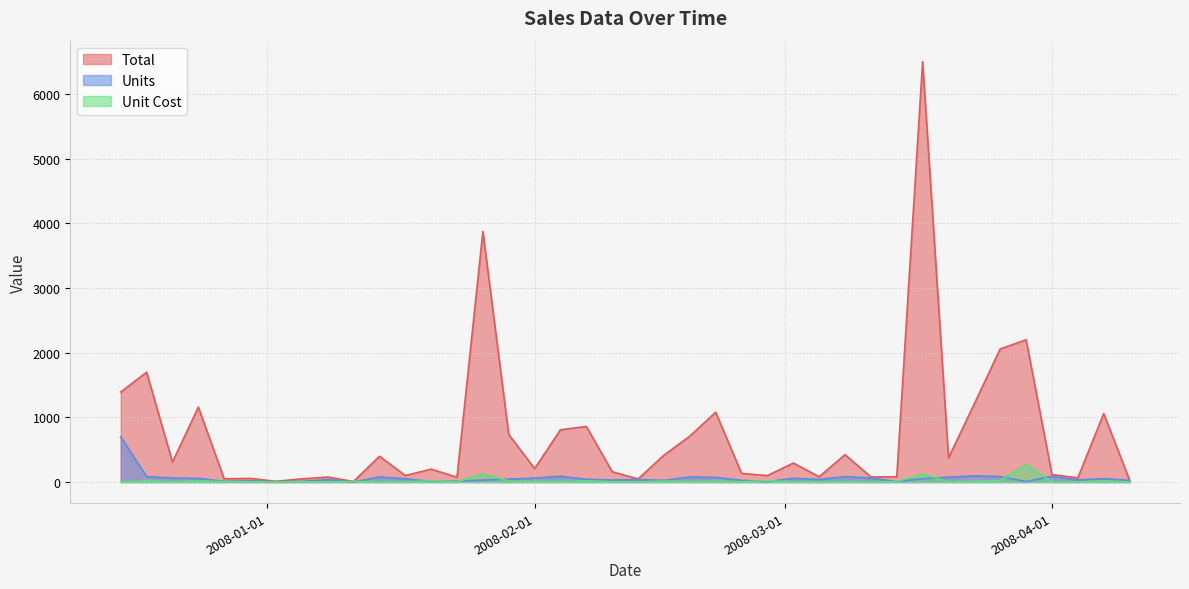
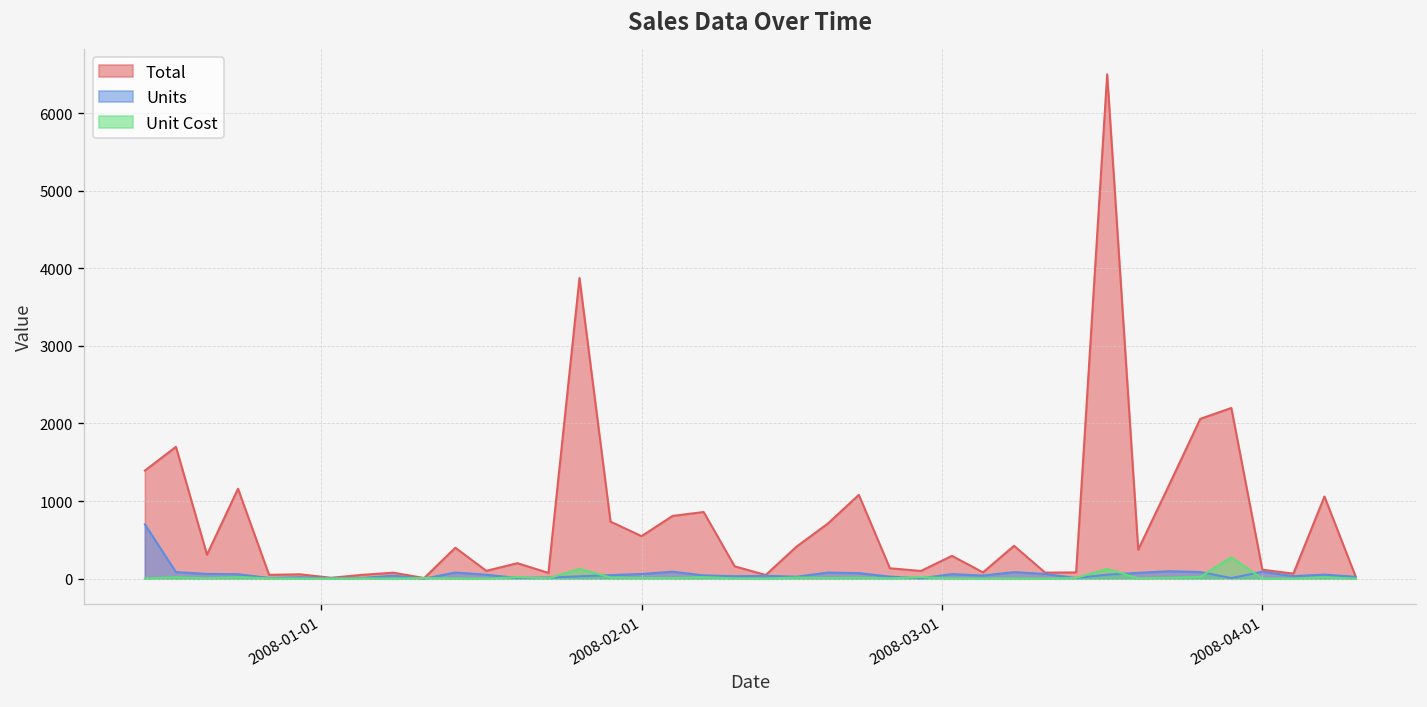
Total, 2008-02-01: 200 -> 500
